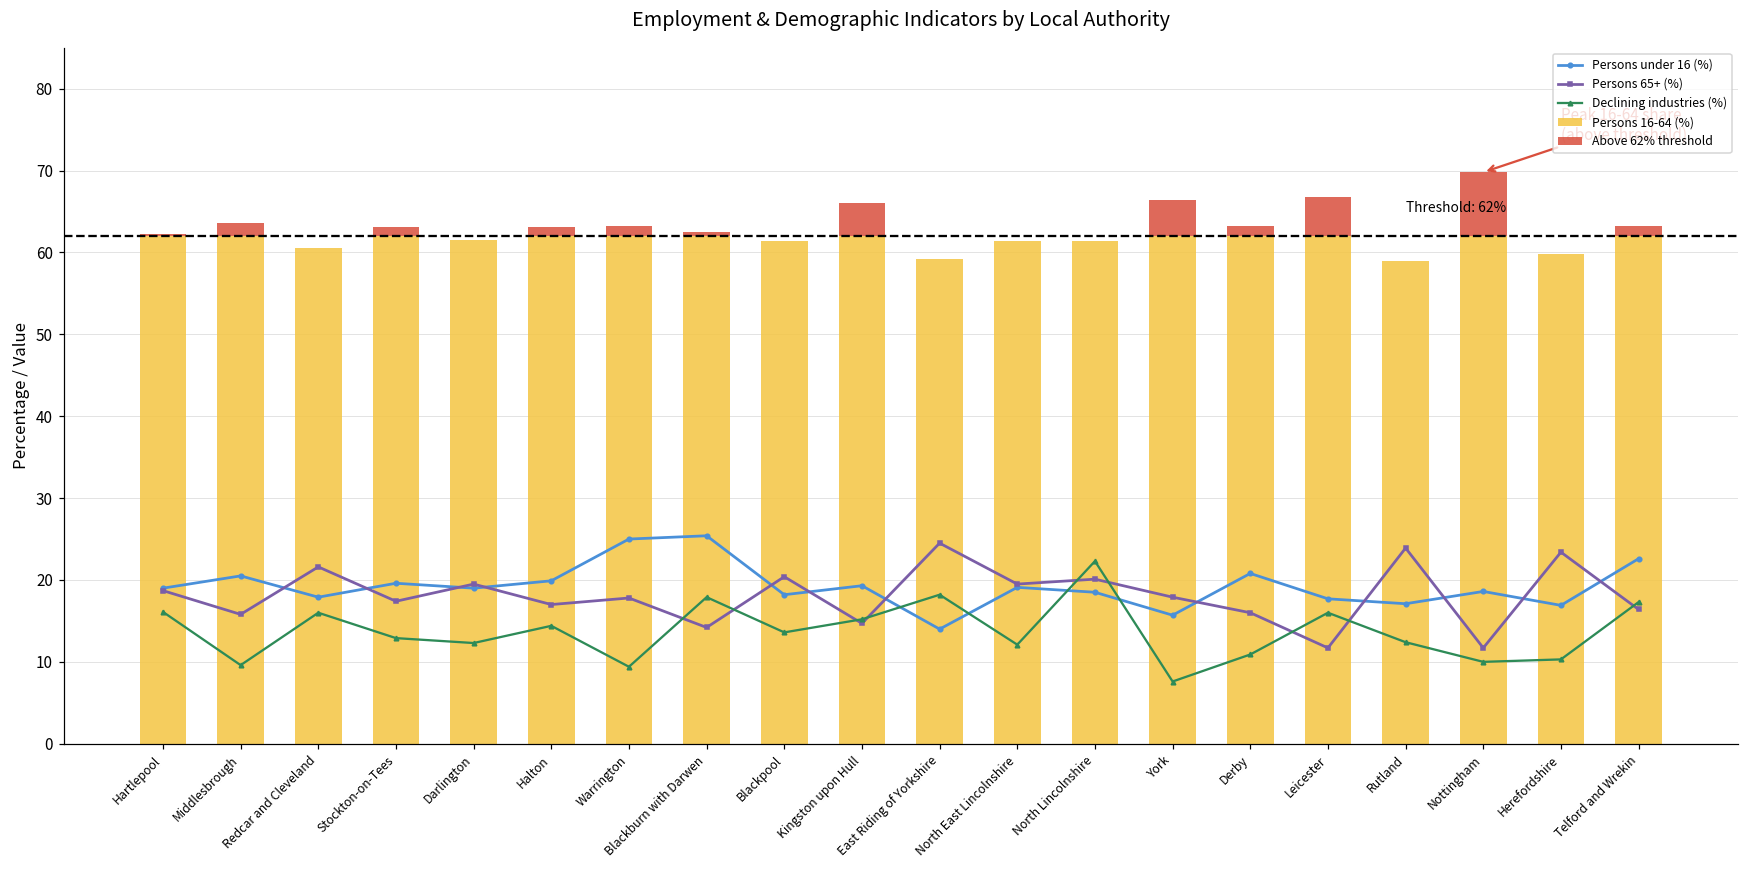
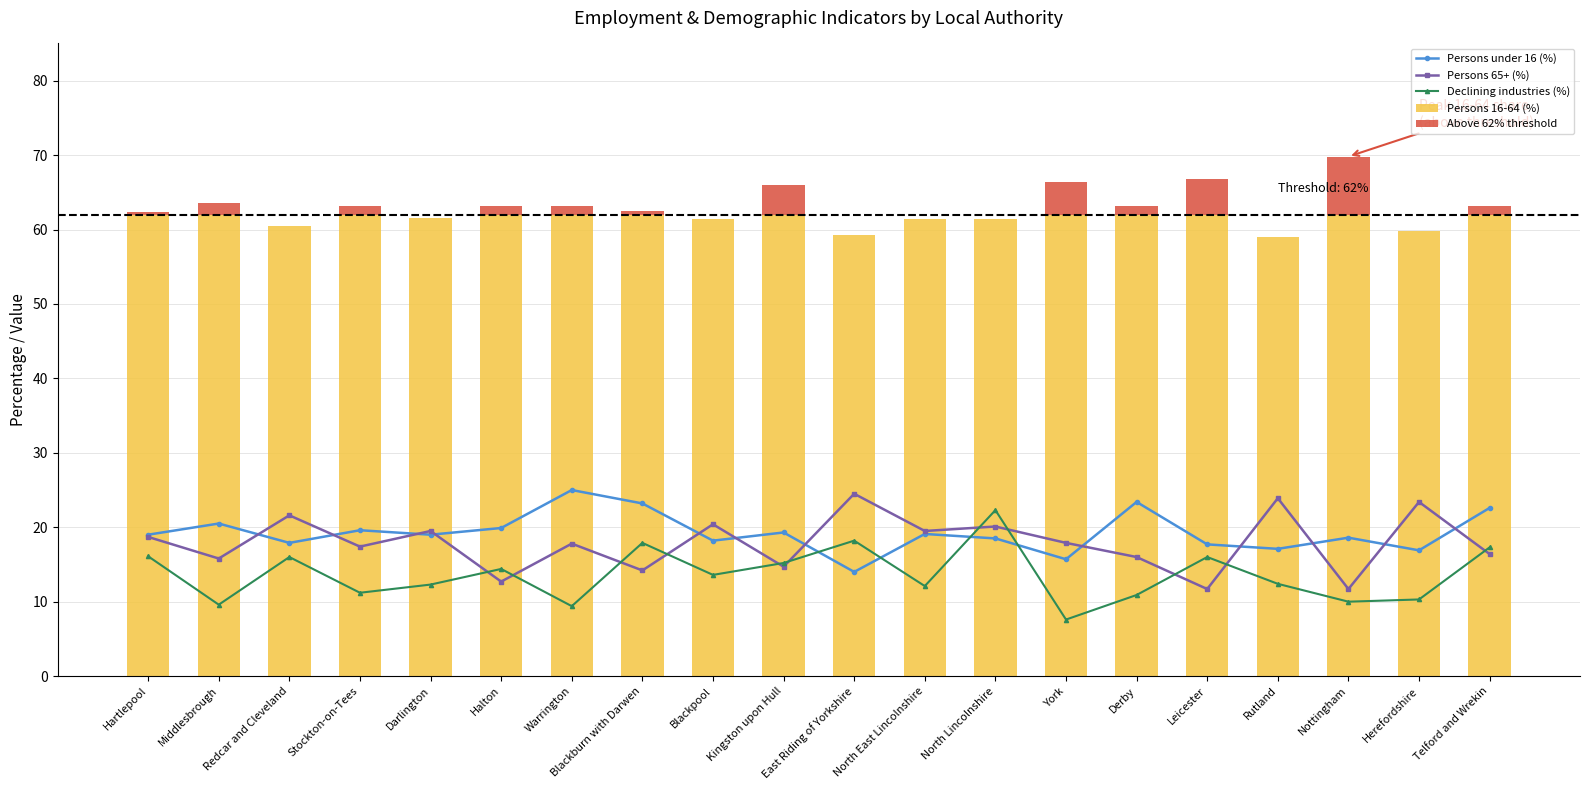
Declining industries (%), Stockton-on-Tees: 13 -> 11
Persons 65+ (%), Halton: 17 -> 13
Persons under 16 (%), Blackburn with Darwen: 25 -> 23
Persons under 16 (%), Derby: 21 -> 23
